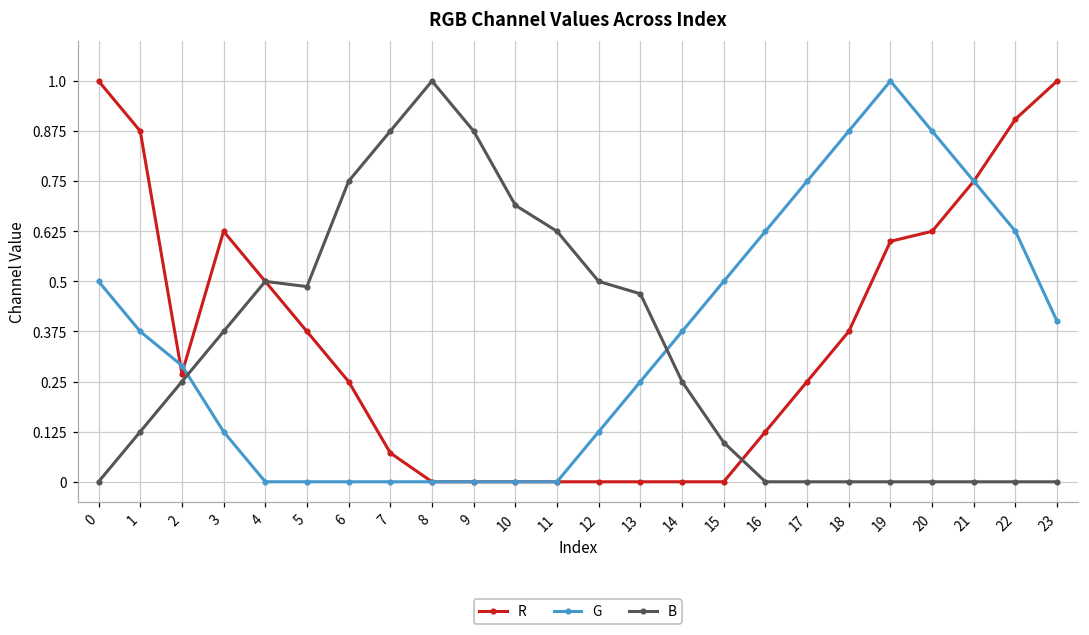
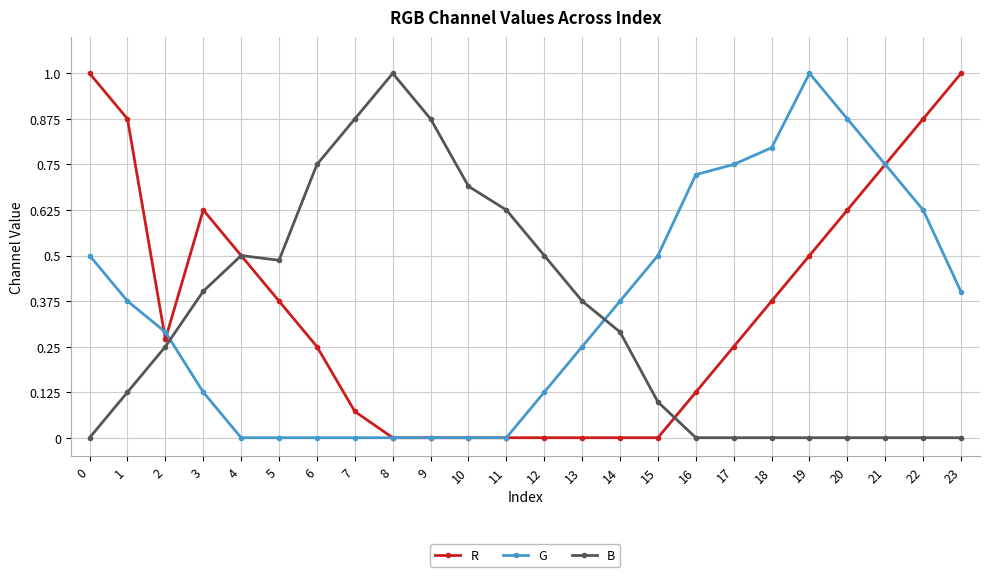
B, 3: 0.38 -> 0.40
B, 13: 0.47 -> 0.38
B, 14: 0.25 -> 0.29
G, 16: 0.63 -> 0.72
G, 18: 0.88 -> 0.80
R, 19: 0.6 -> 0.5
R, 22: 0.91 -> 0.88
